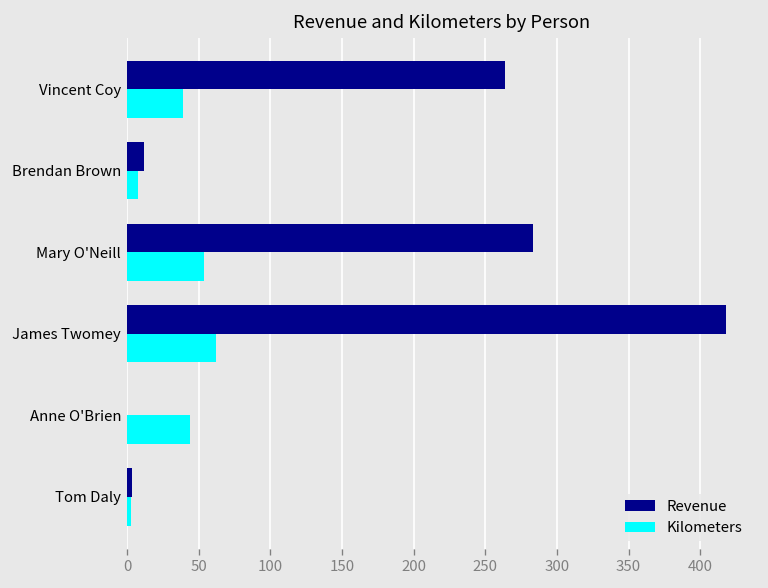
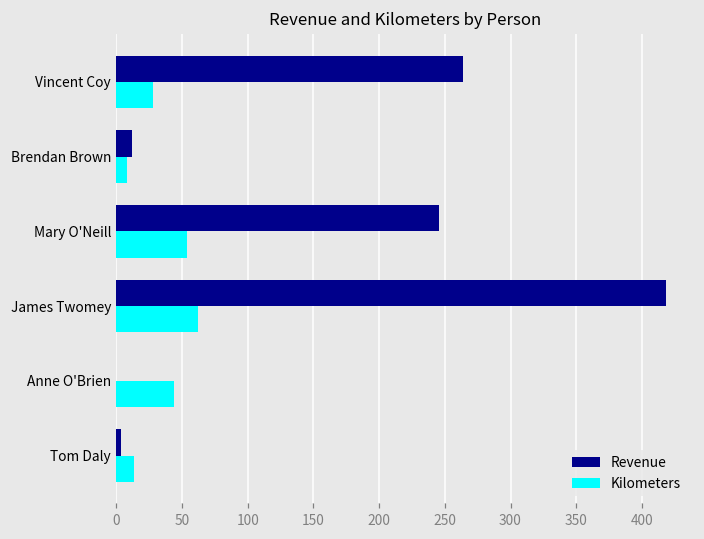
Kilometers, Vincent Coy: 39 -> 28
Revenue, Mary O'Neill: 283 -> 246
Kilometers, Tom Daly: 3 -> 13
